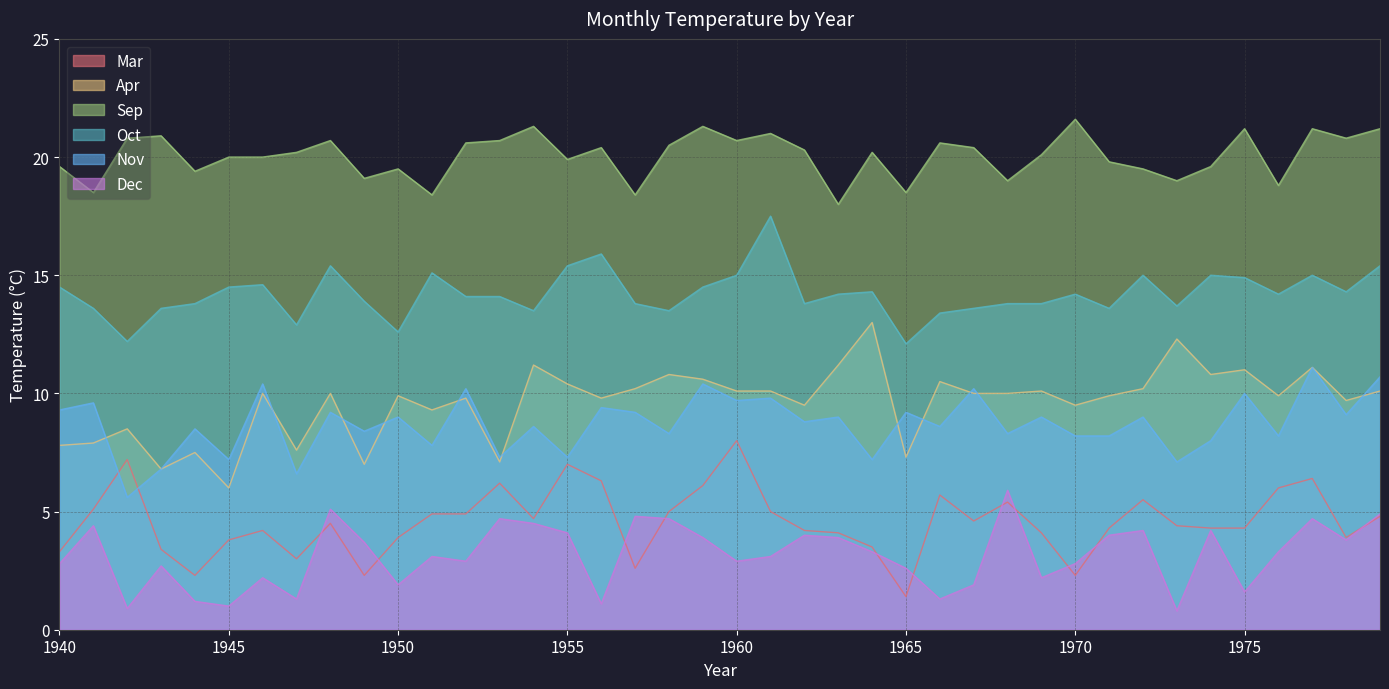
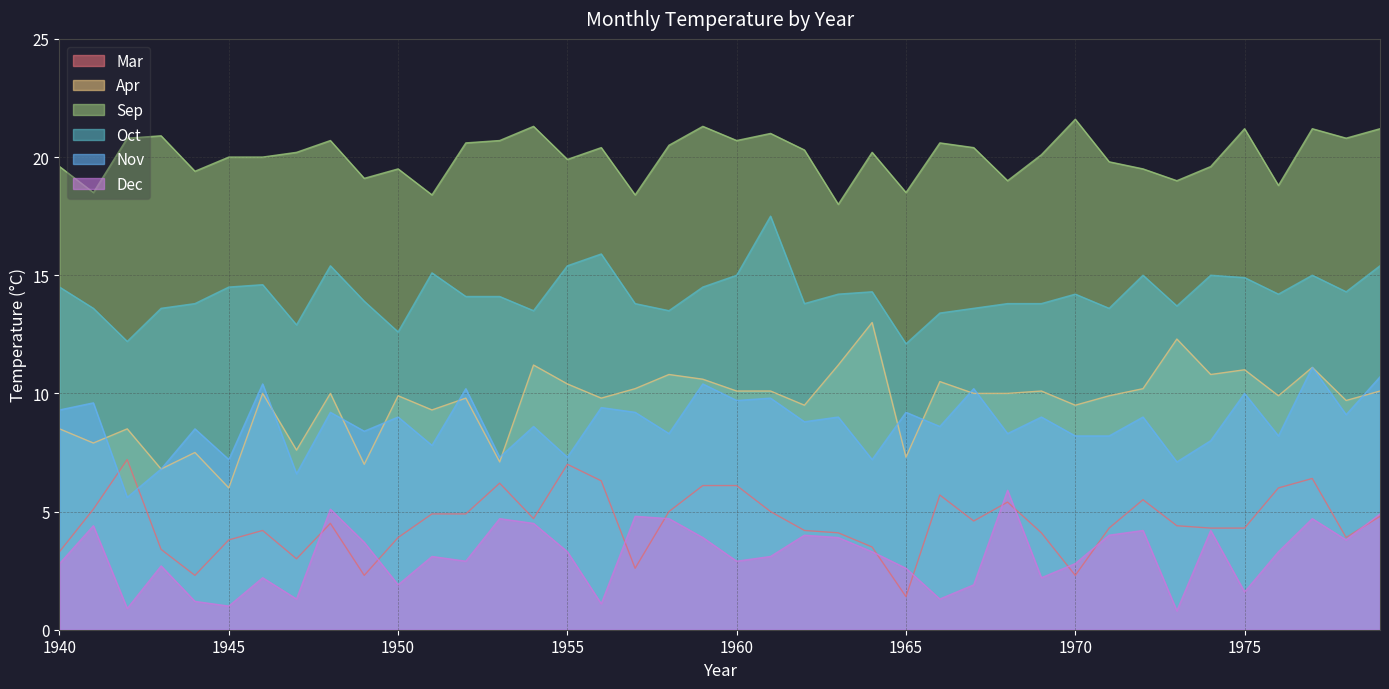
Apr, 1940: 7.8 -> 8.5
Dec, 1955: 4.1 -> 3.3
Mar, 1960: 8.0 -> 6.1
